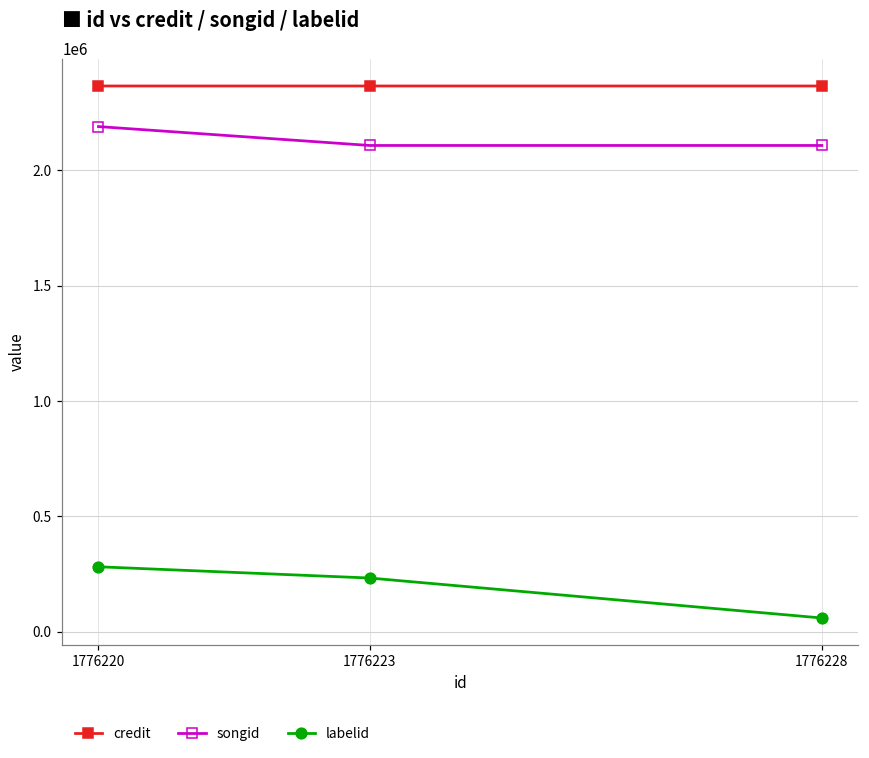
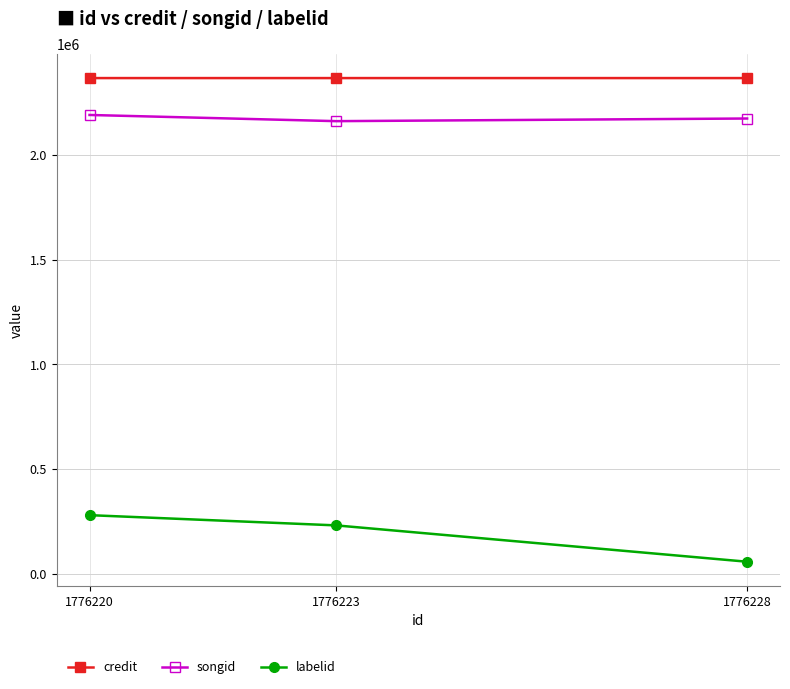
songid, 1776223: 2110000 -> 2160000
songid, 1776228: 2110000 -> 2170000
